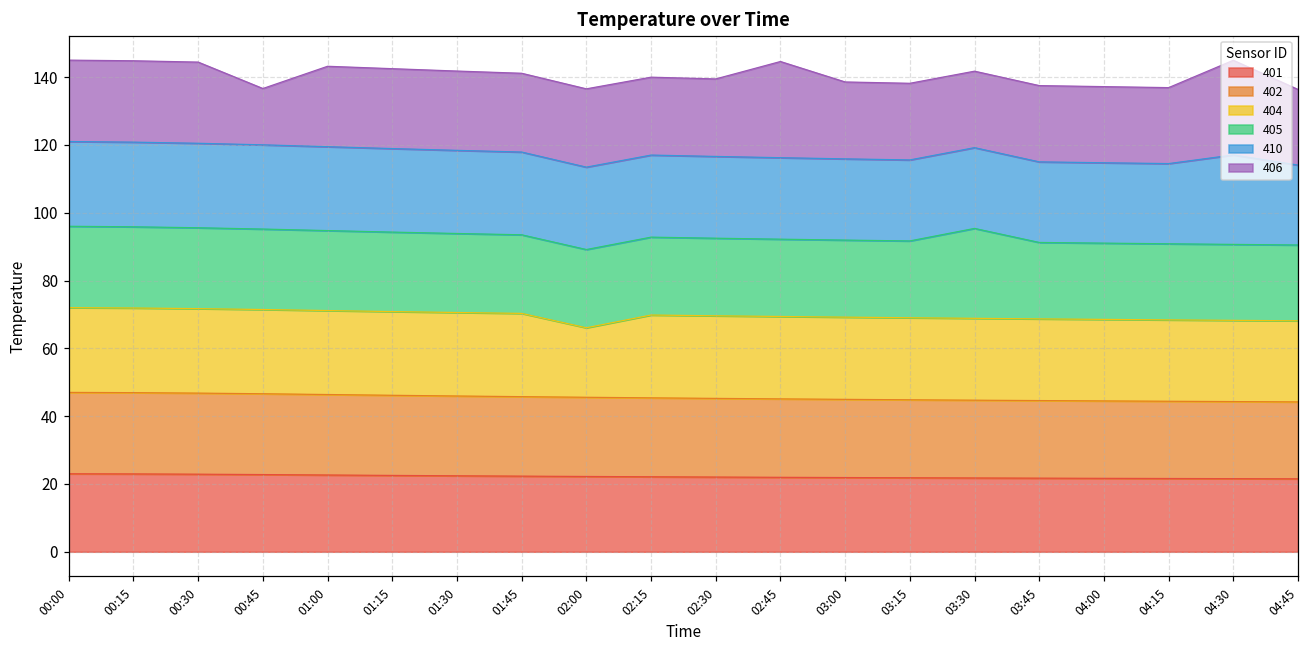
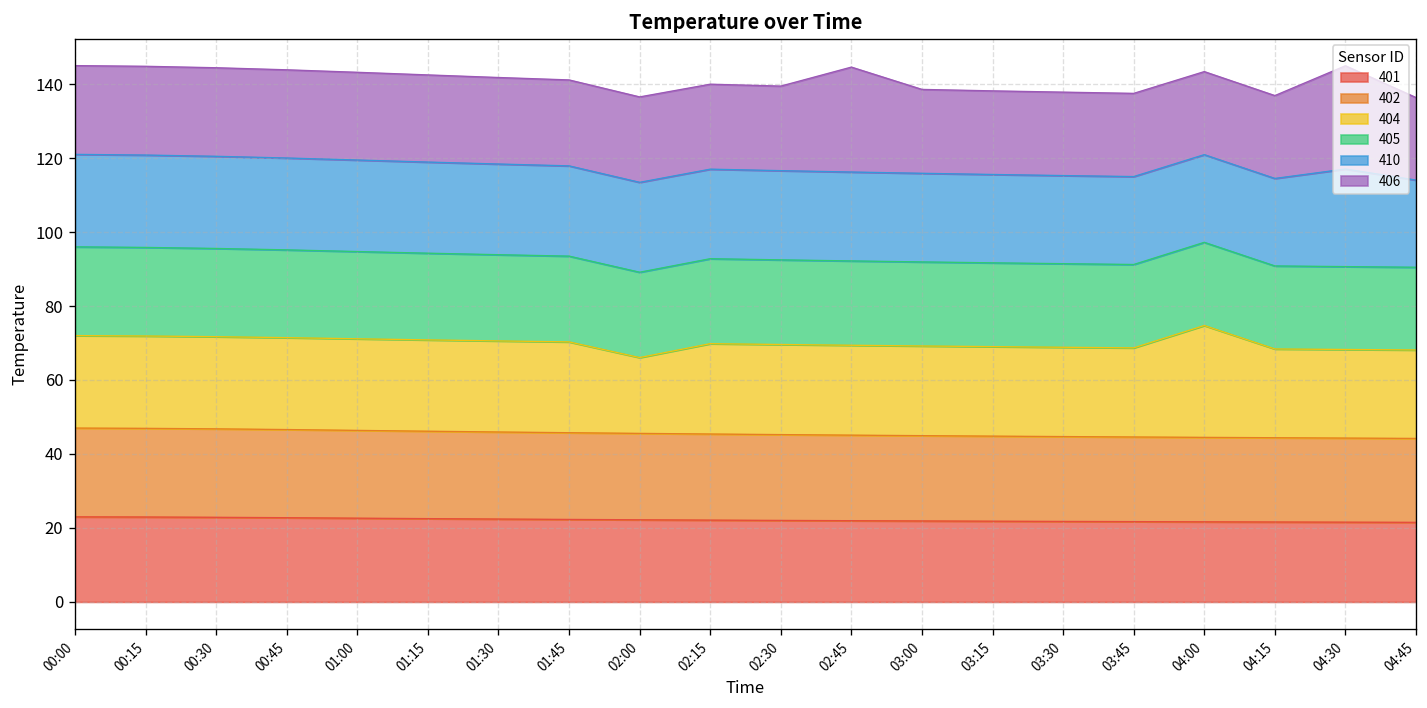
406, 00:45: 17 -> 24
405, 03:30: 27 -> 23
404, 04:00: 24 -> 30
